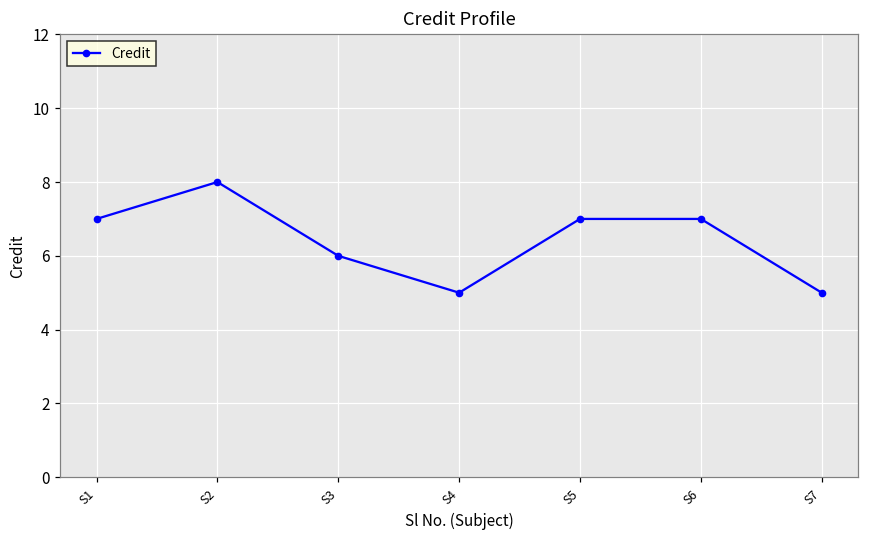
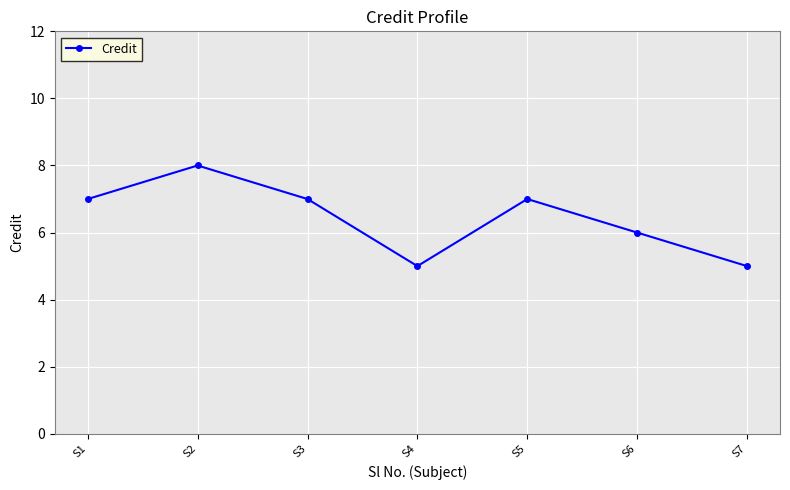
S3: 6 -> 7
S6: 7 -> 6
